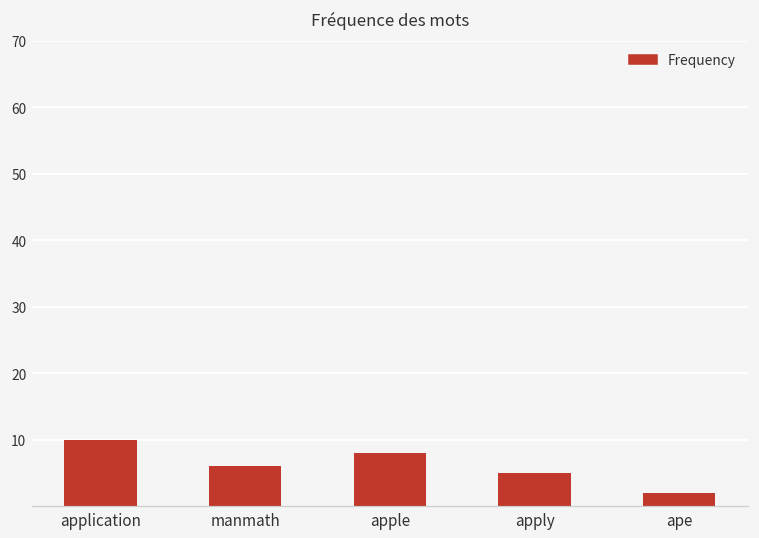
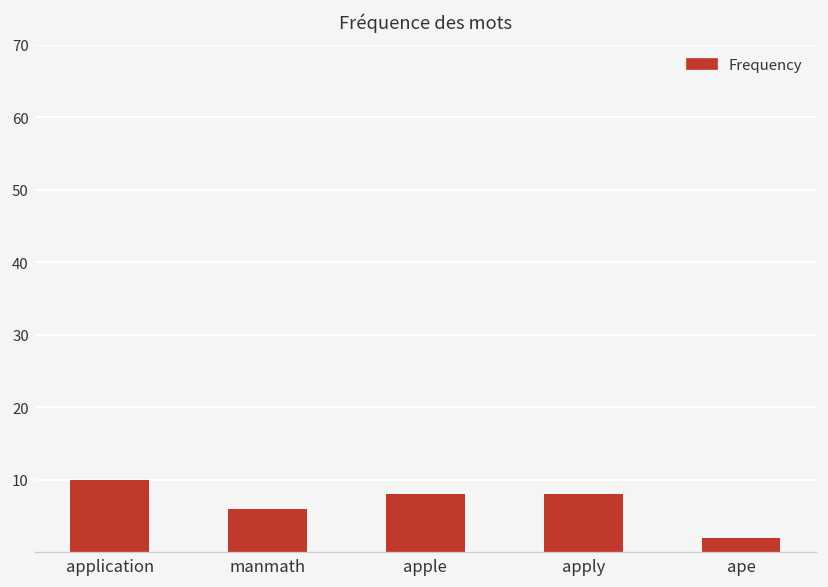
apply: 5 -> 8
